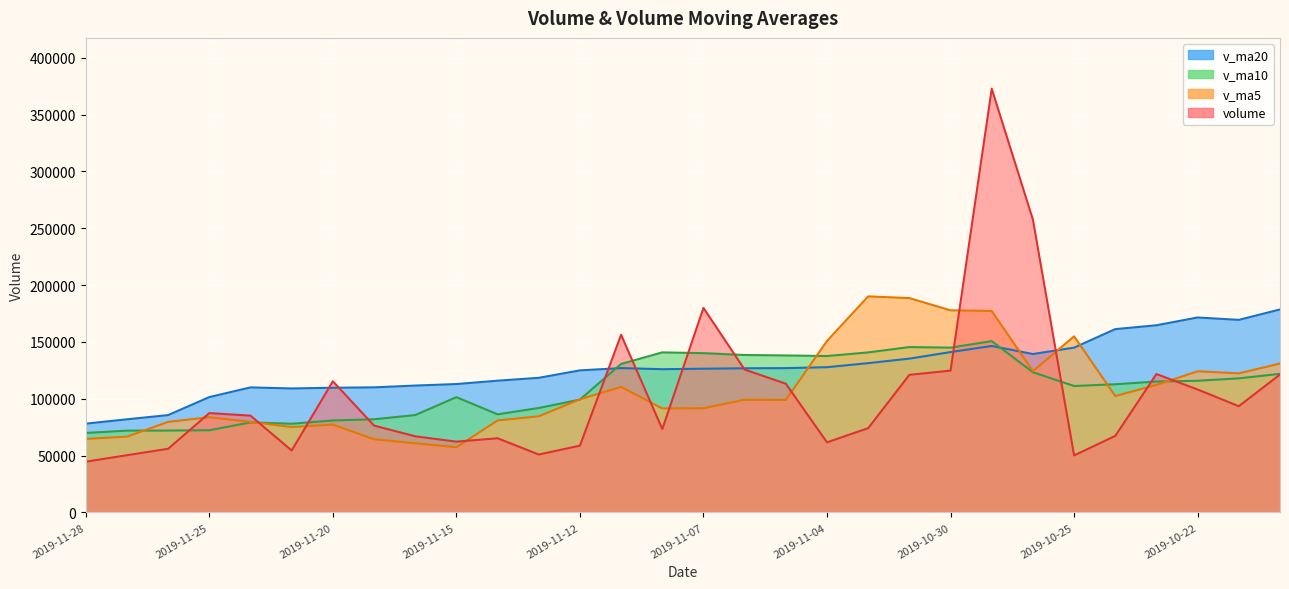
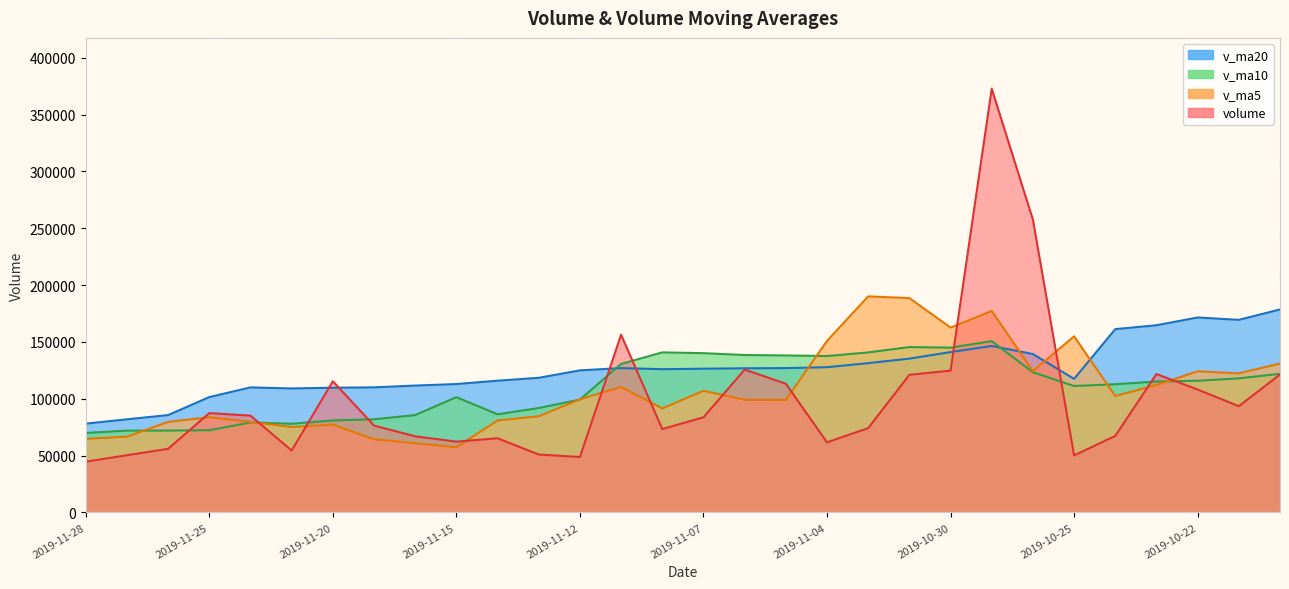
volume, 2019-11-12: 59000 -> 49000
v_ma5, 2019-11-07: 92000 -> 107000
volume, 2019-11-07: 180000 -> 84000
v_ma5, 2019-10-30: 178000 -> 163000
v_ma20, 2019-10-25: 145000 -> 118000
